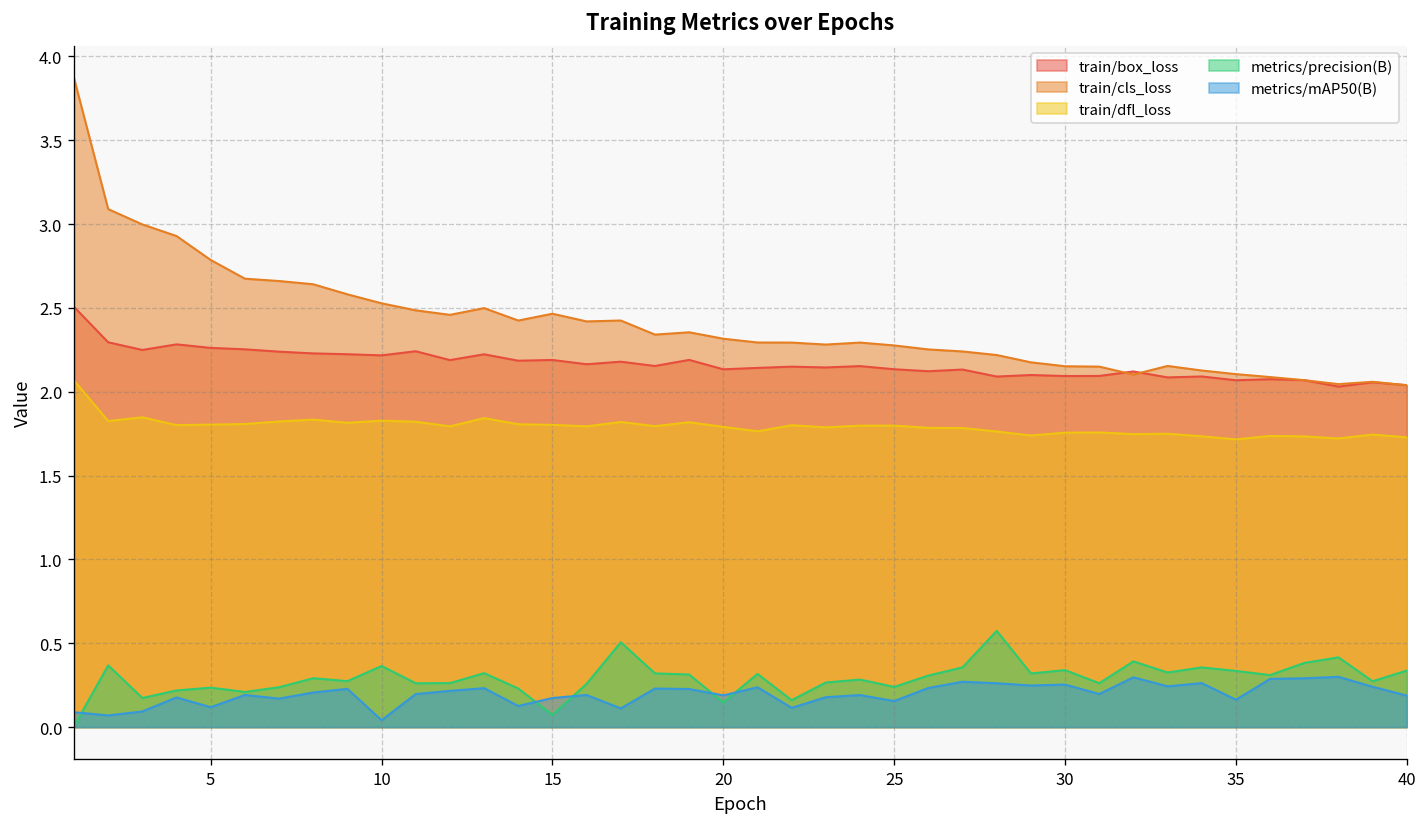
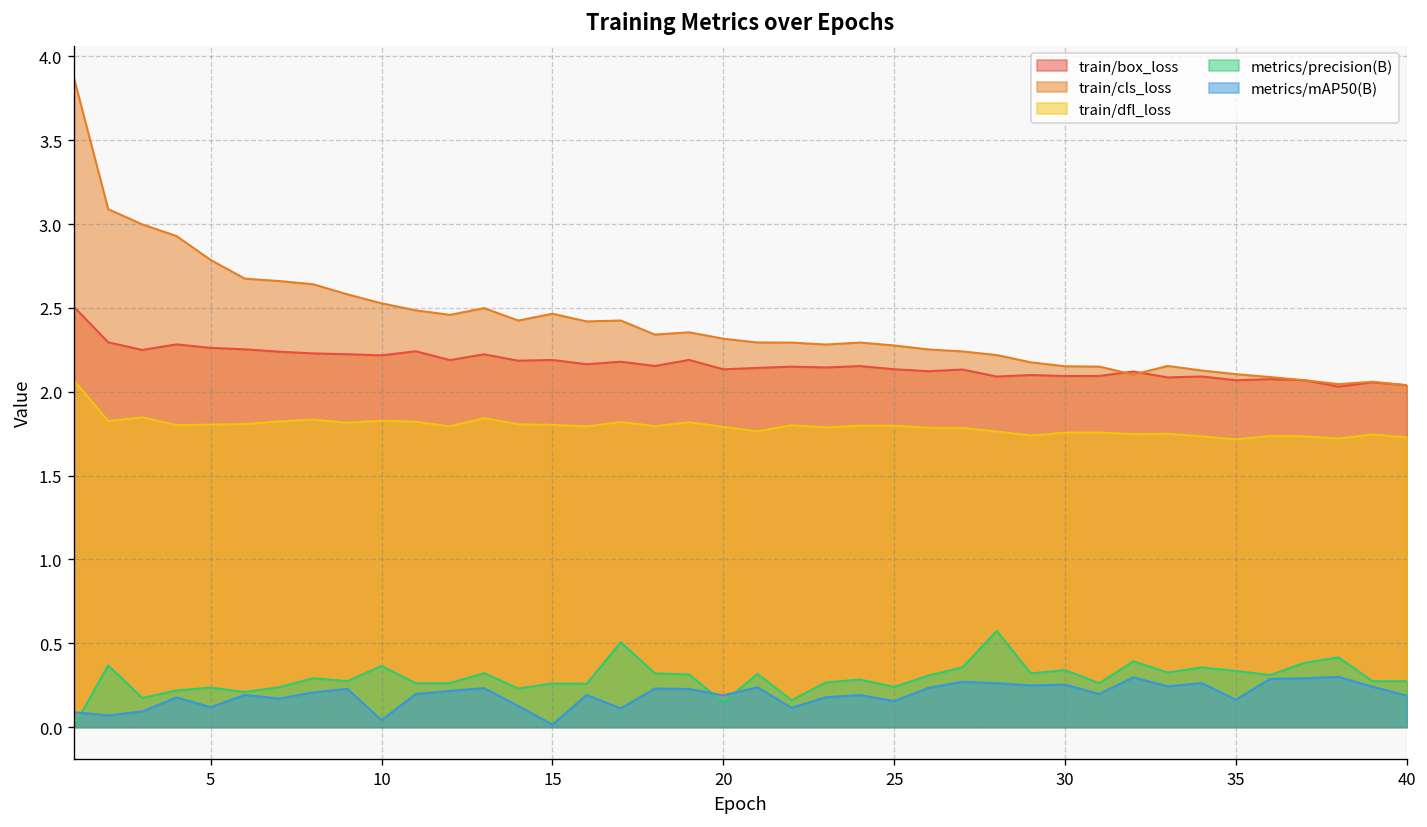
metrics/precision(B), 15: 0.07 -> 0.26
metrics/mAP50(B), 15: 0.17 -> 0.01
metrics/precision(B), 40: 0.34 -> 0.27
